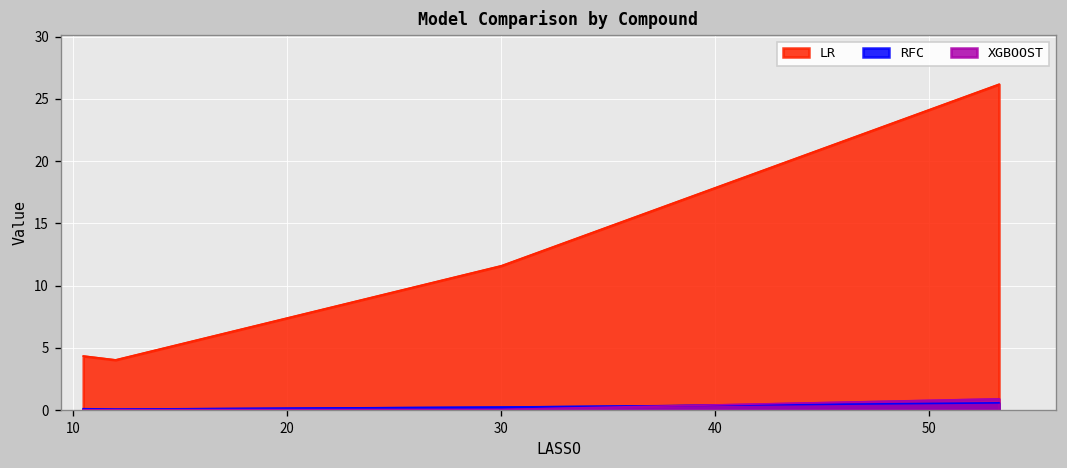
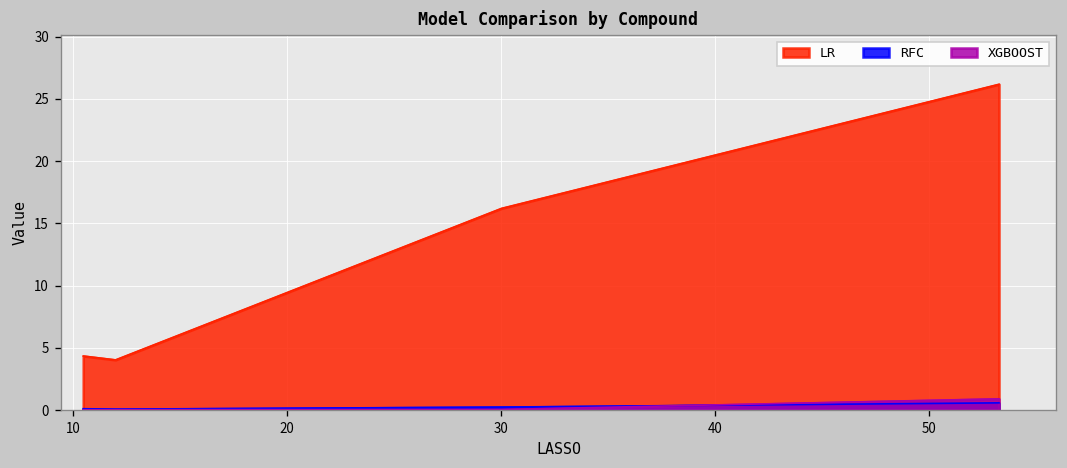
LR, 30: 11.6 -> 16.2
